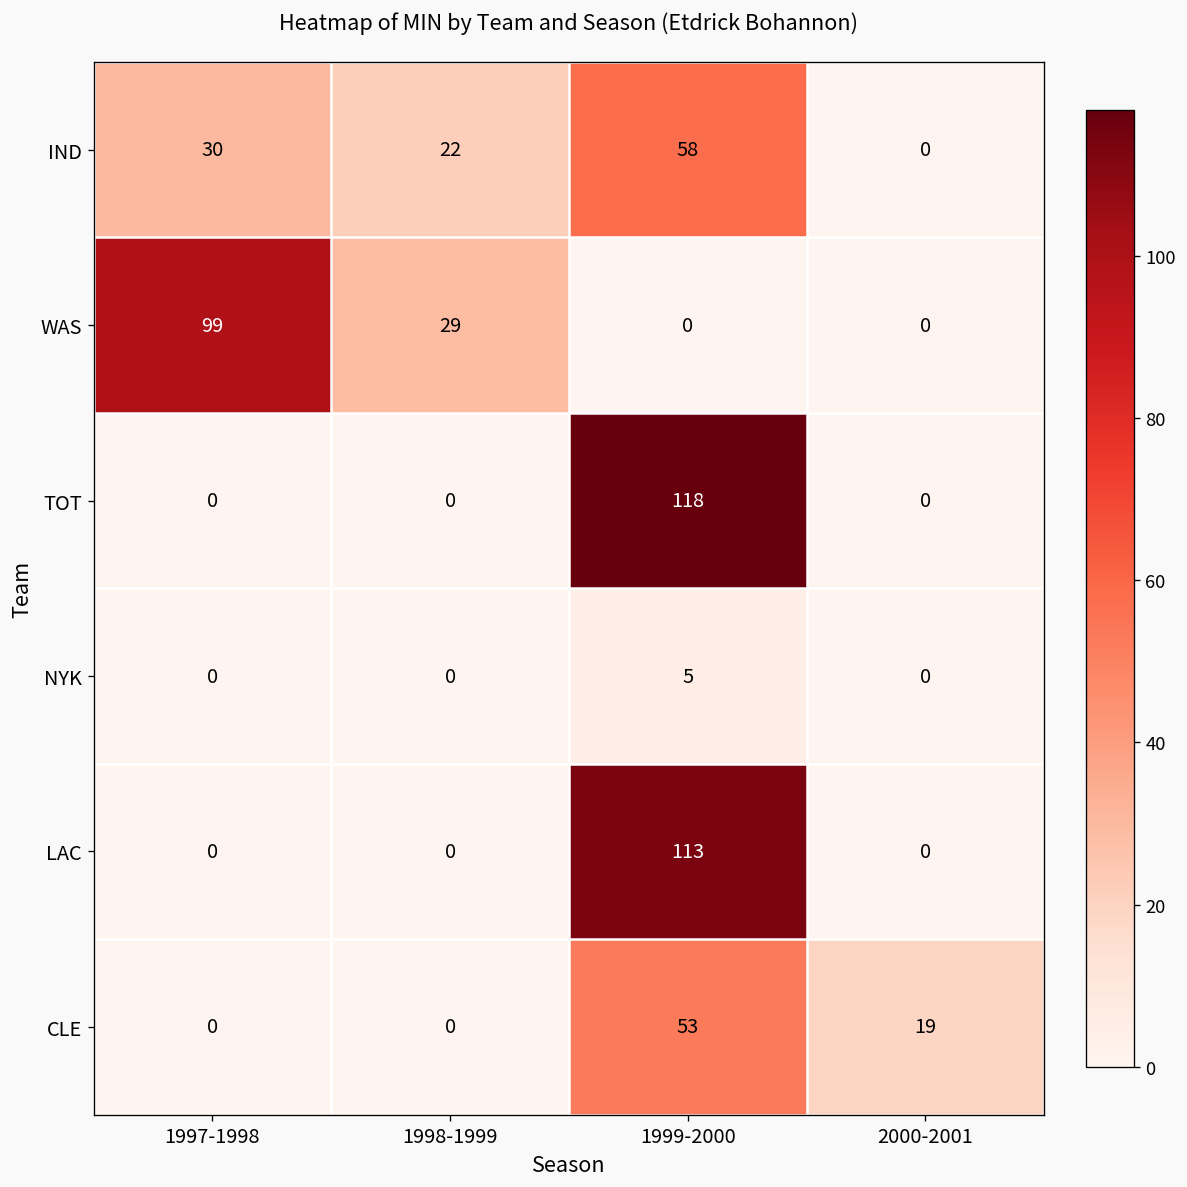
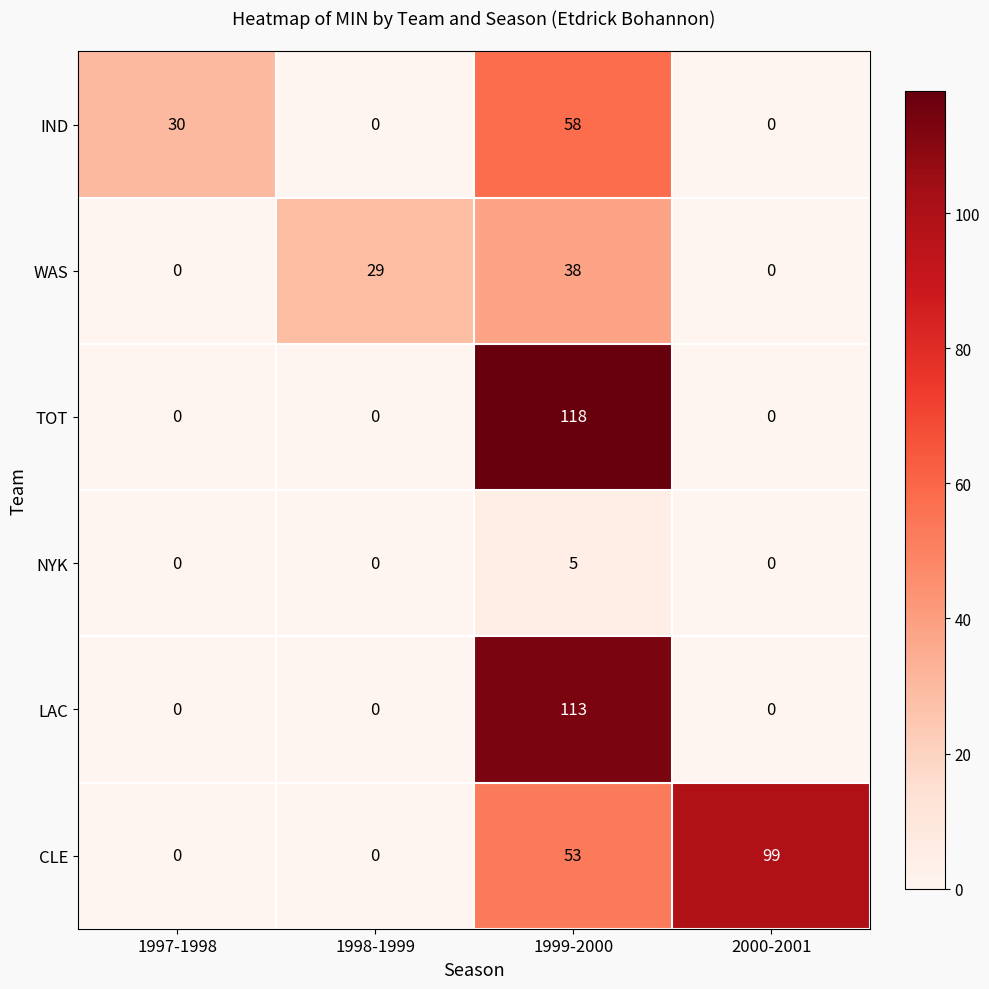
IND, 1998-1999: 22 -> 0
WAS, 1997-1998: 99 -> 0
WAS, 1999-2000: 0 -> 38
CLE, 2000-2001: 19 -> 99
